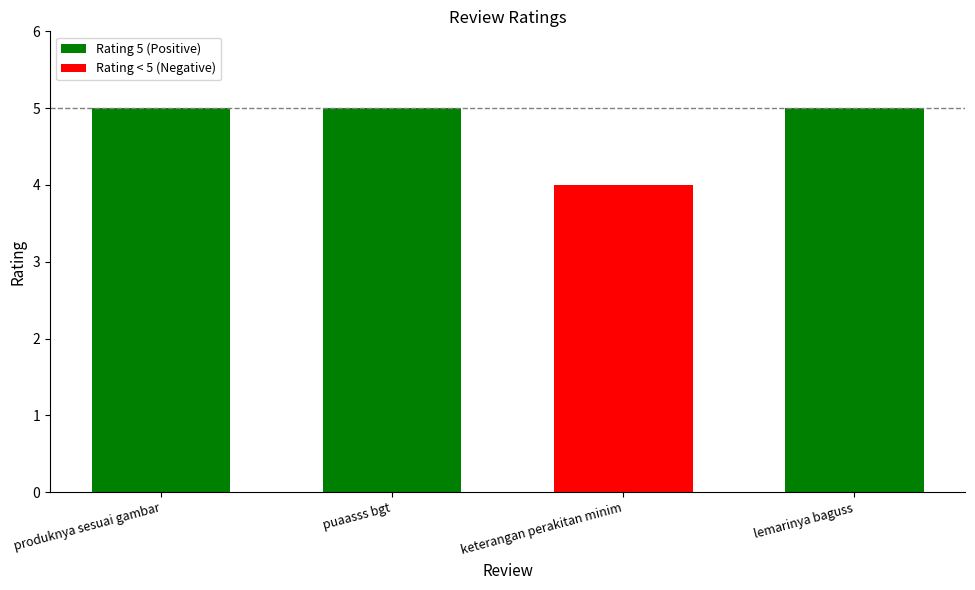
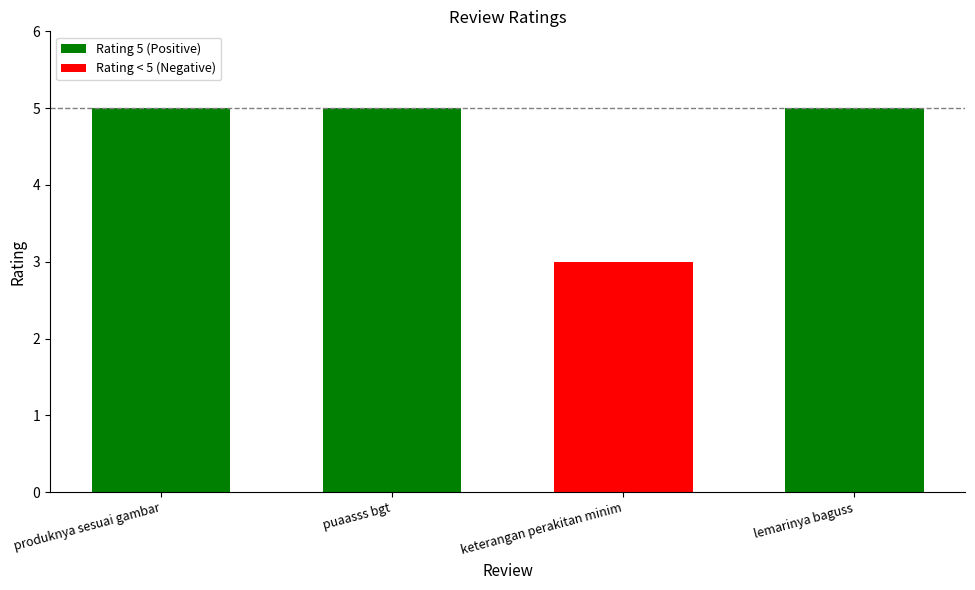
keterangan perakitan minim: 4 -> 3
